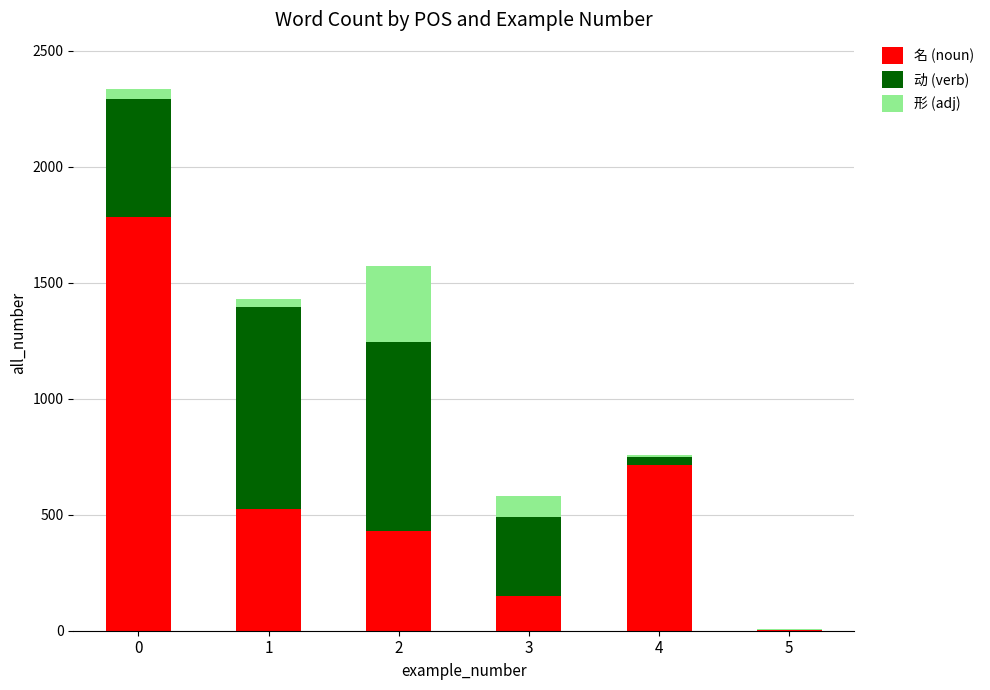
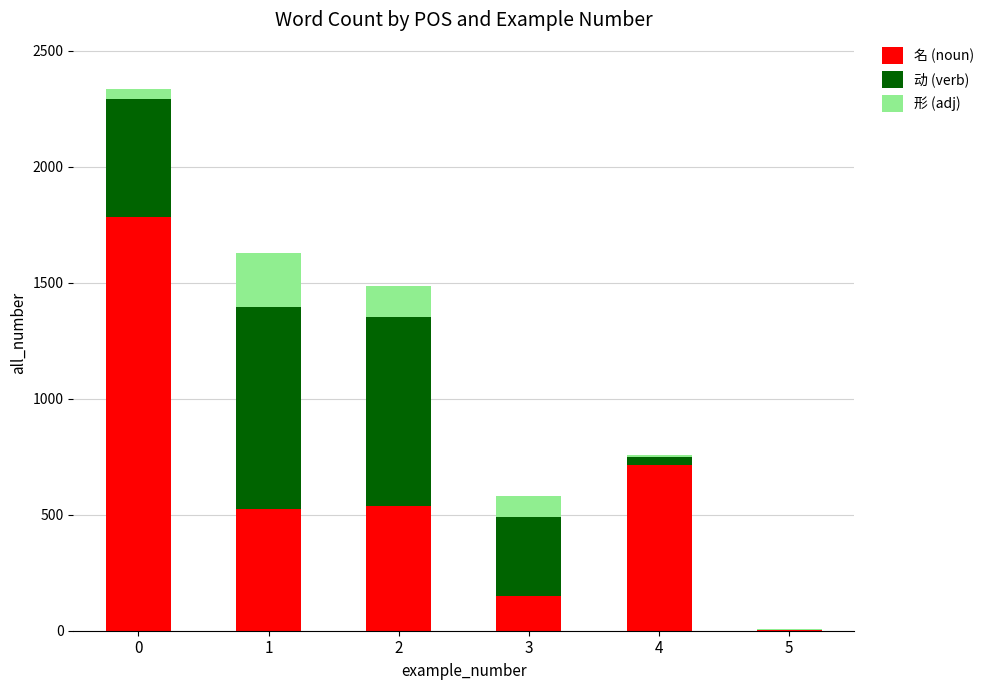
形 (adj), 1: 40 -> 230
名 (noun), 2: 430 -> 540
形 (adj), 2: 330 -> 140
